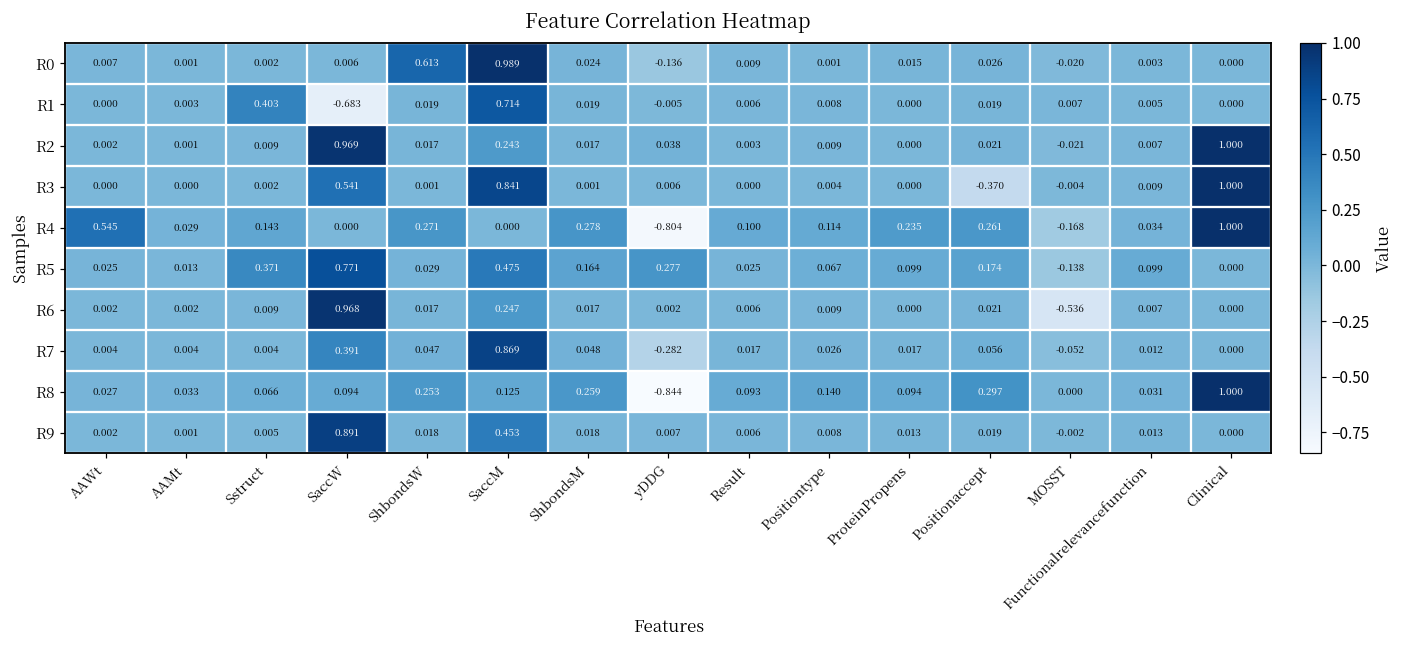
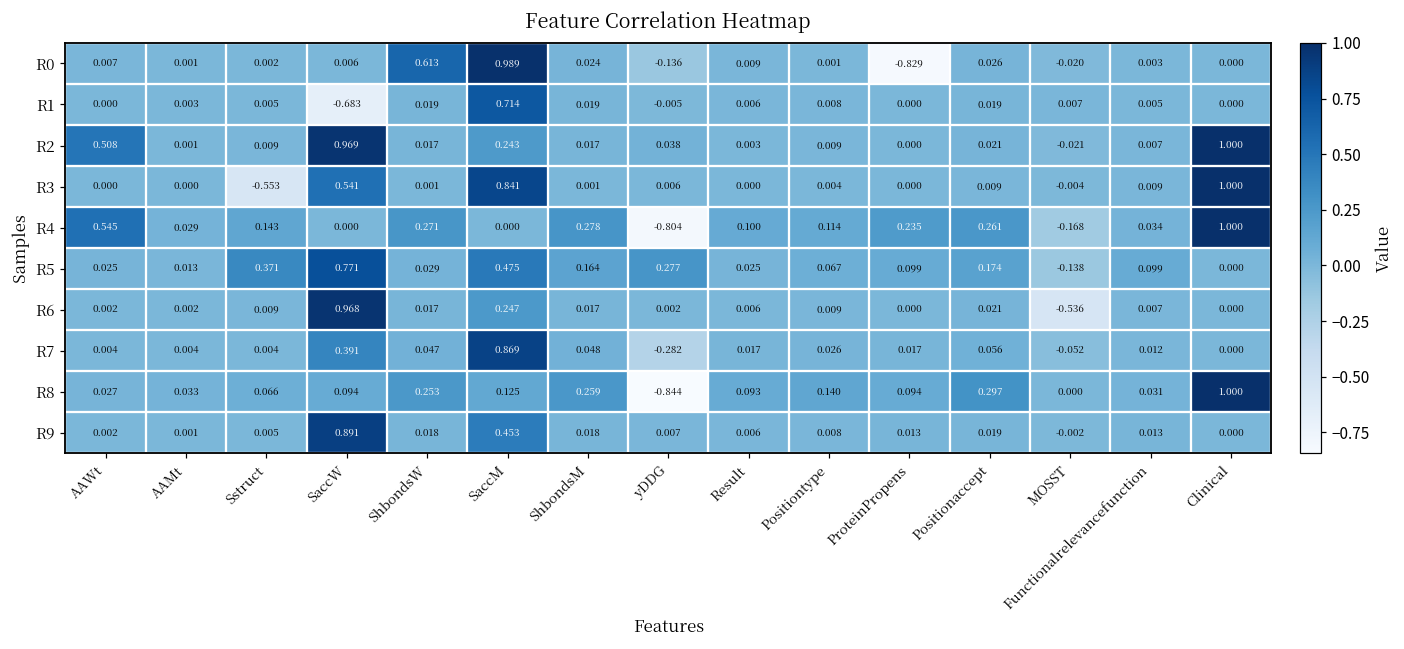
R0, ProteinPropens: 0.015 -> -0.829
R1, Sstruct: 0.403 -> 0.005
R2, AAWt: 0.002 -> 0.508
R3, Sstruct: 0.002 -> -0.553
R3, Positionaccept: -0.370 -> 0.009
